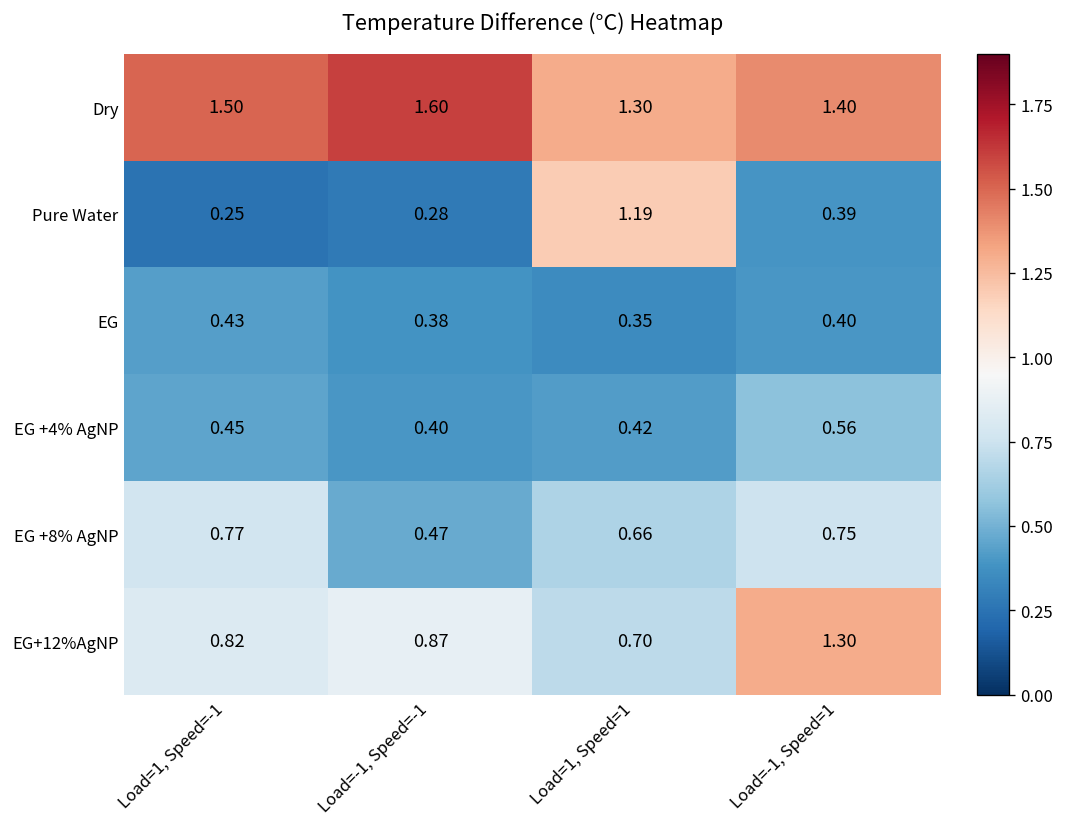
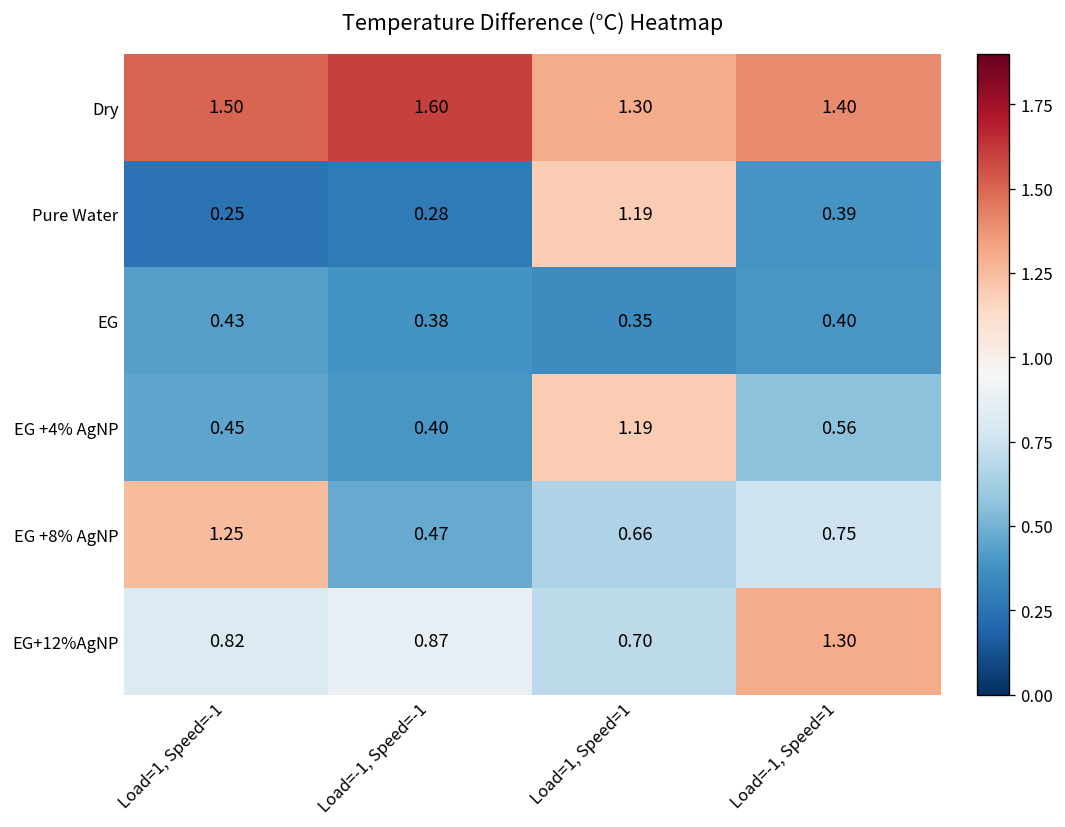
EG +4% AgNP, Load=1, Speed=1: 0.42 -> 1.19
EG +8% AgNP, Load=1, Speed=-1: 0.77 -> 1.25
